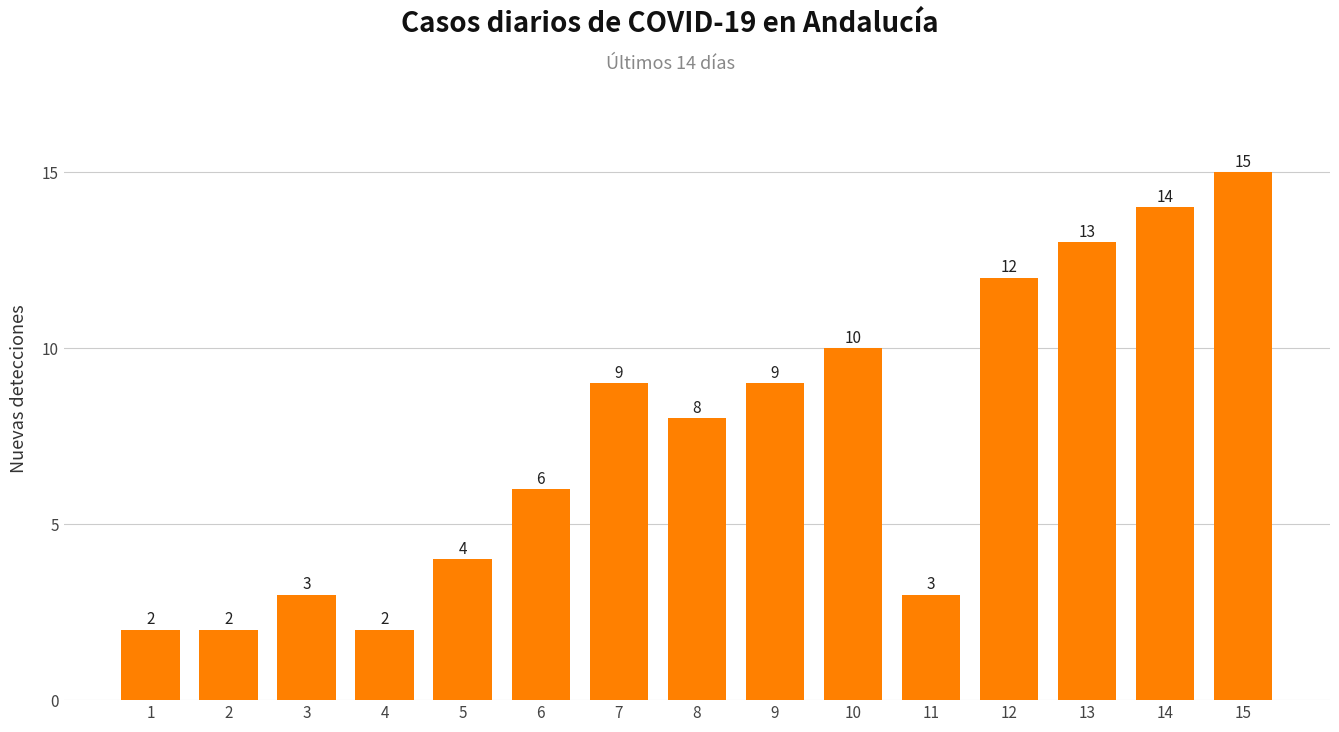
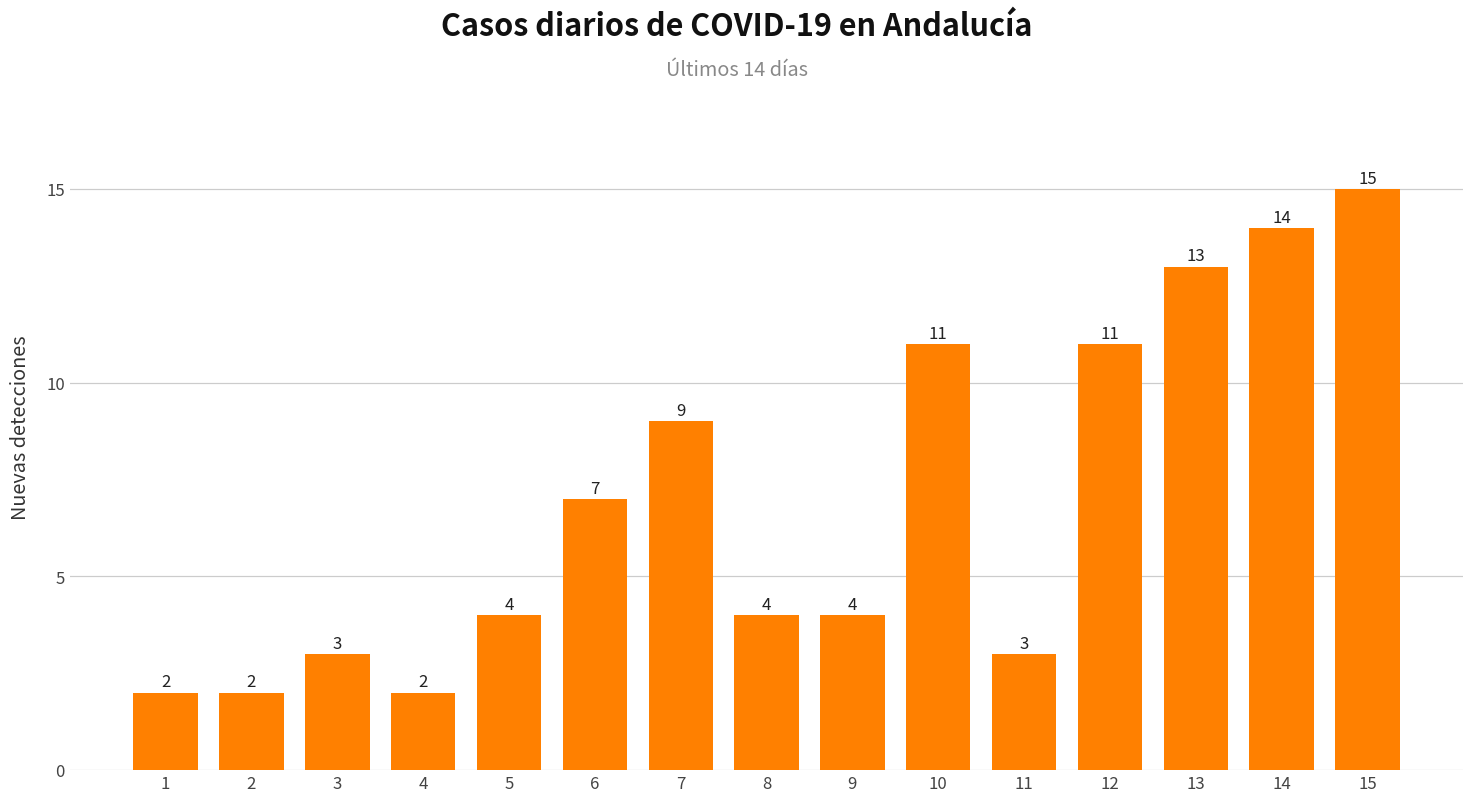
6: 6 -> 7
8: 8 -> 4
9: 9 -> 4
10: 10 -> 11
12: 12 -> 11
